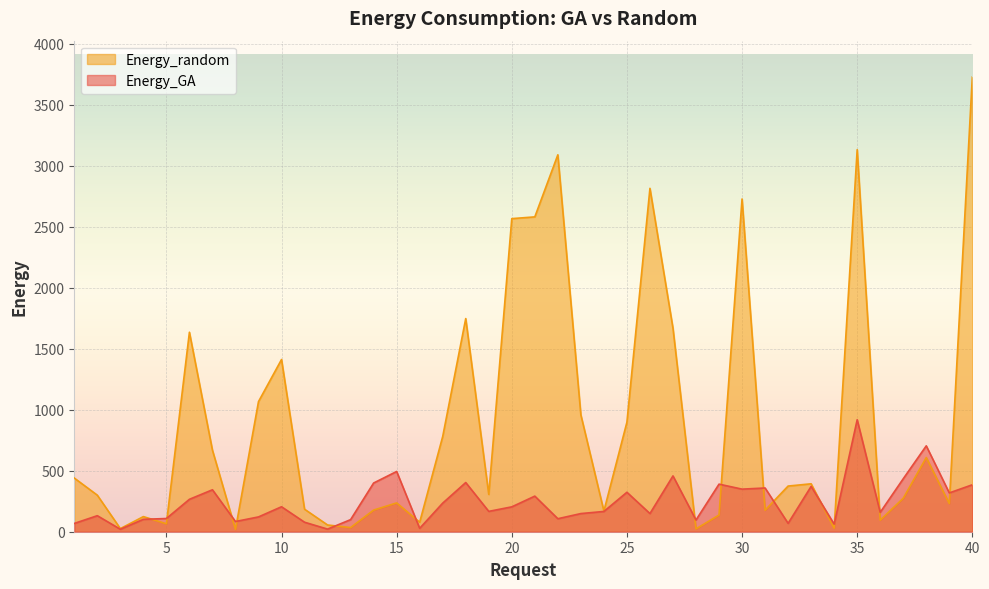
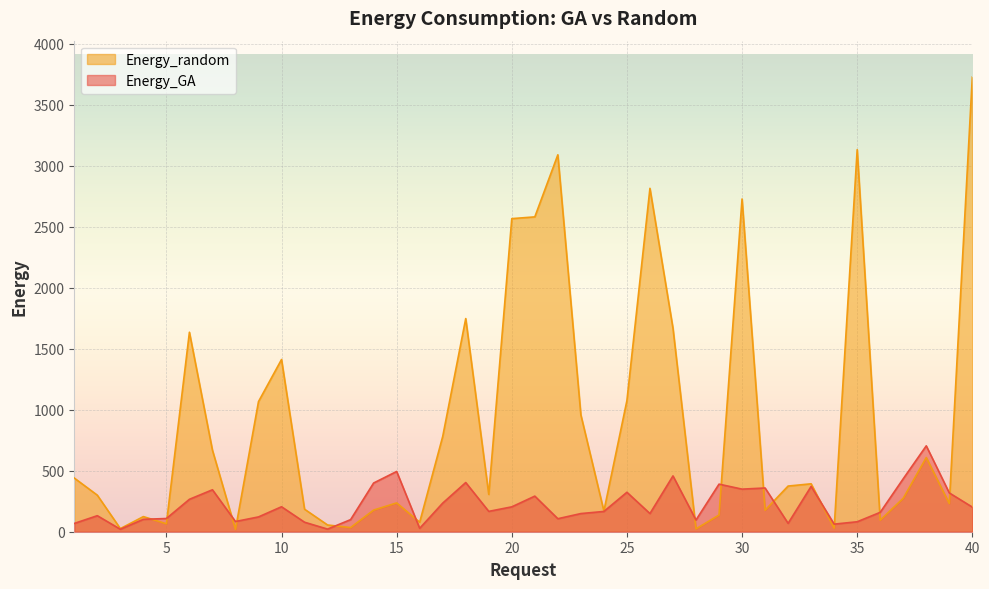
Energy_random, 25: 900 -> 1070
Energy_GA, 35: 920 -> 80
Energy_GA, 40: 380 -> 200
